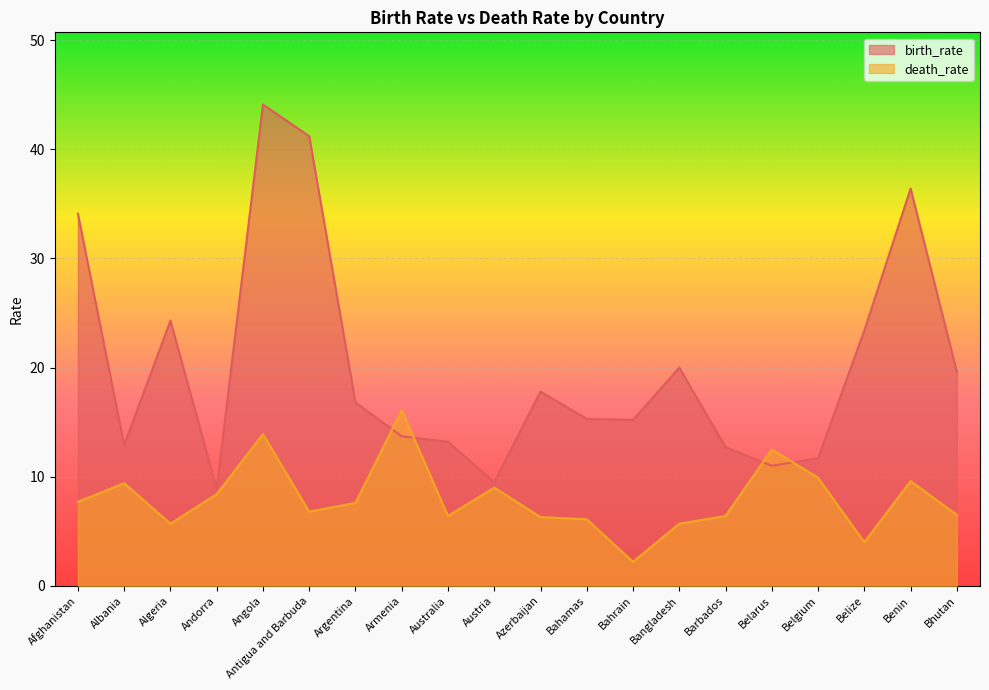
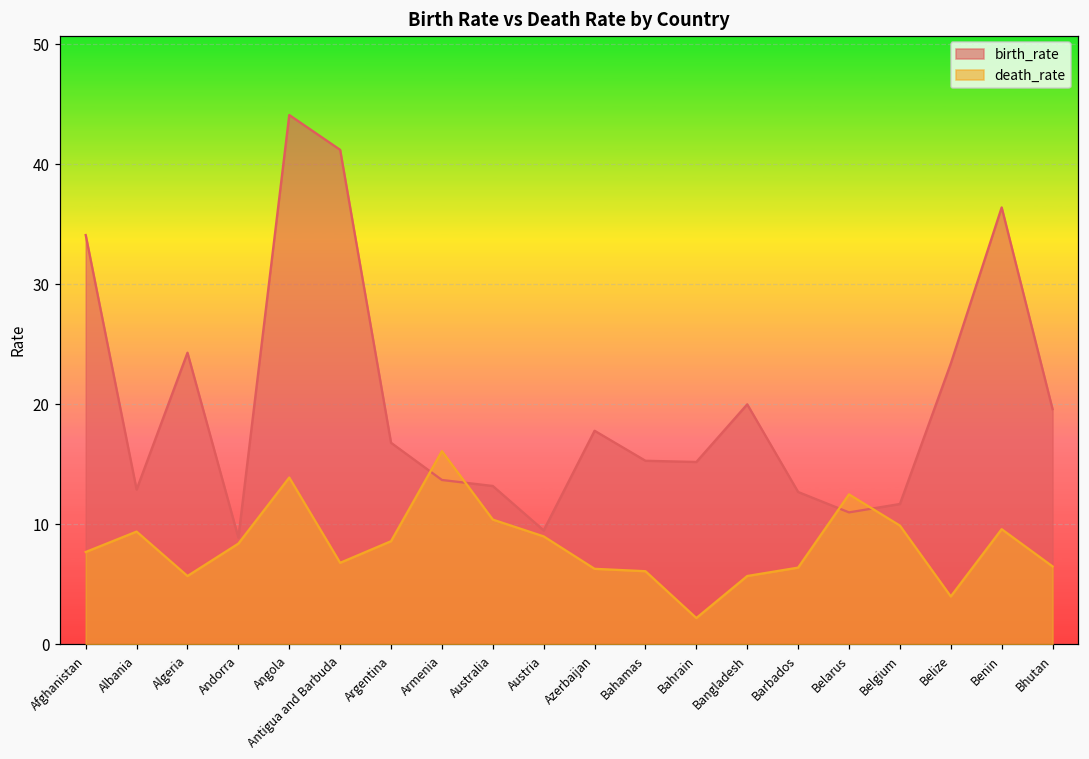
death_rate, Argentina: 7.6 -> 8.6
death_rate, Australia: 6.4 -> 10.4
